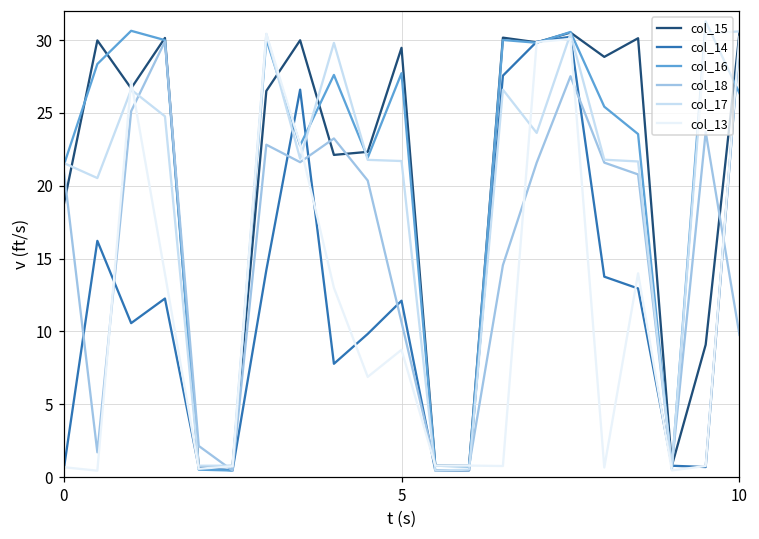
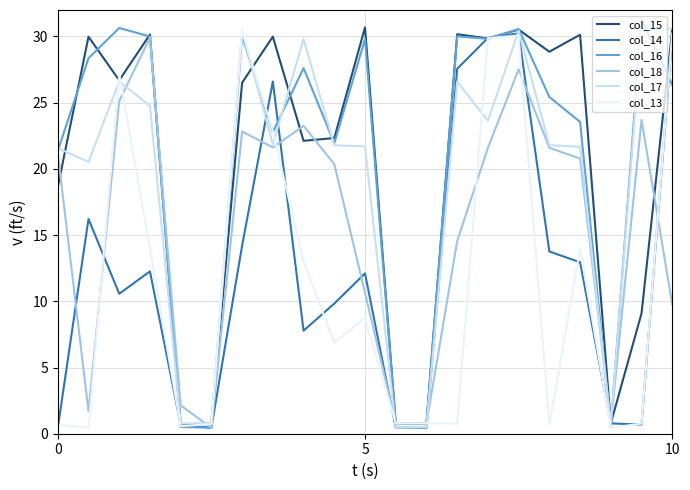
col_15, 5: 29.5 -> 30.7
col_16, 5: 27.7 -> 29.8
